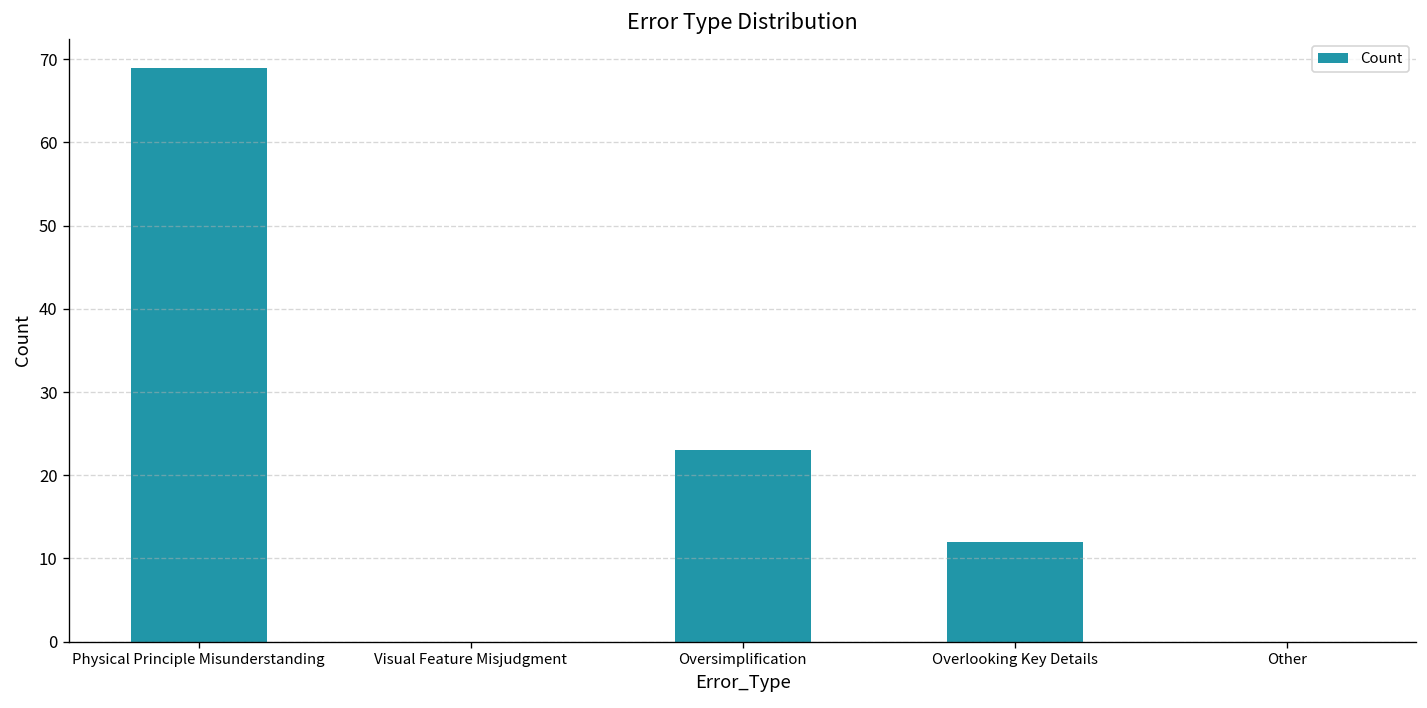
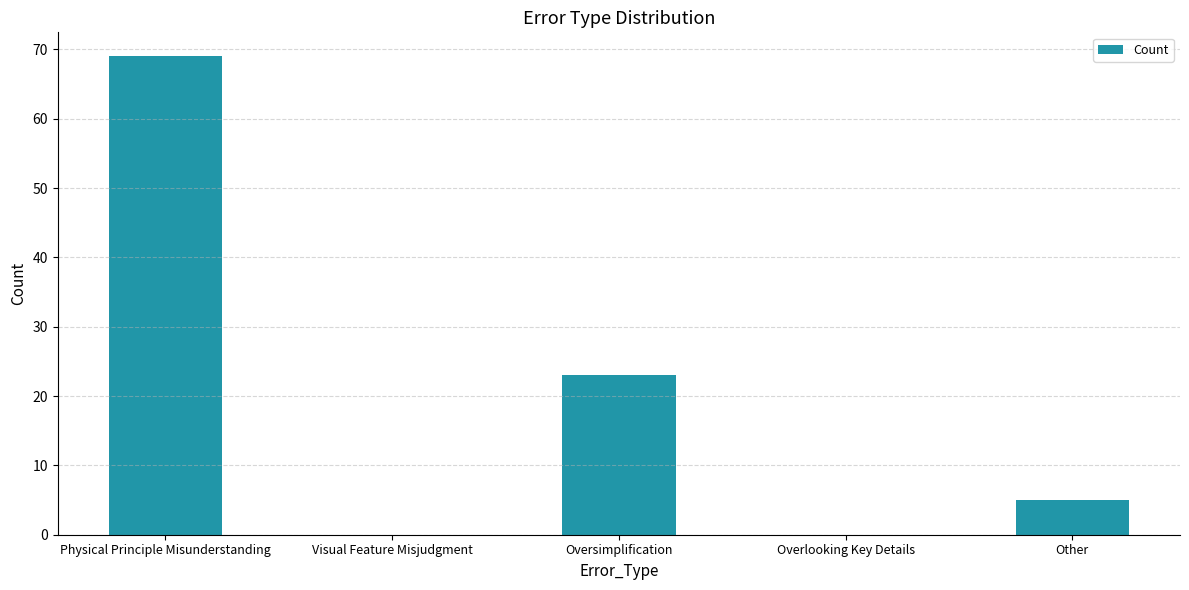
Overlooking Key Details: 12 -> 0
Other: 0 -> 5
